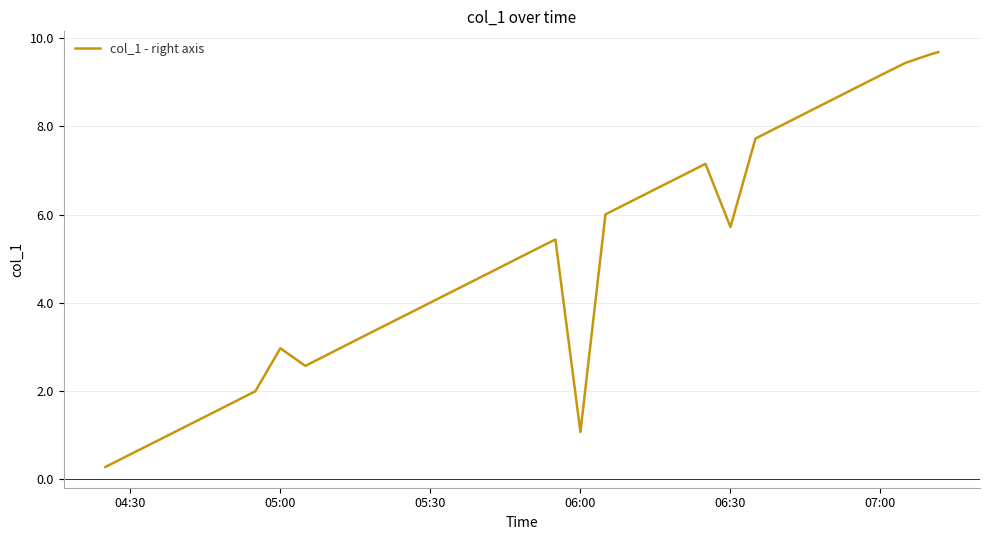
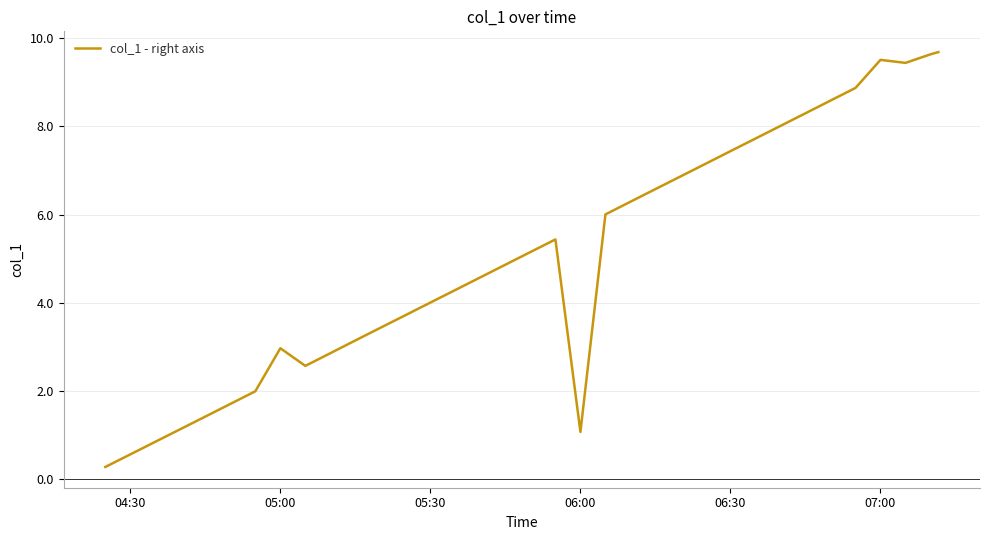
06:30: 5.7 -> 7.4
07:00: 9.2 -> 9.5
